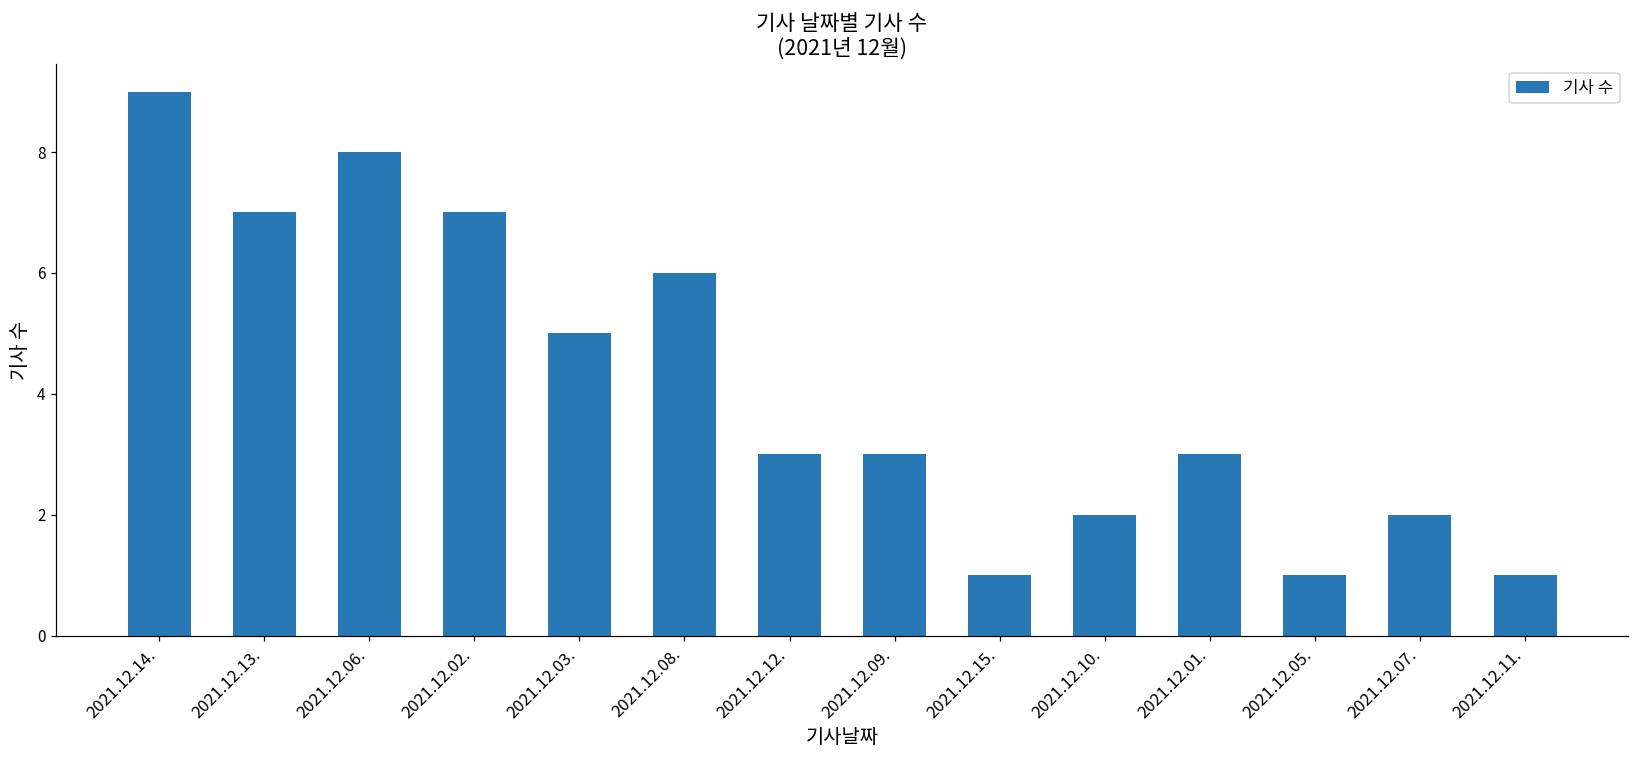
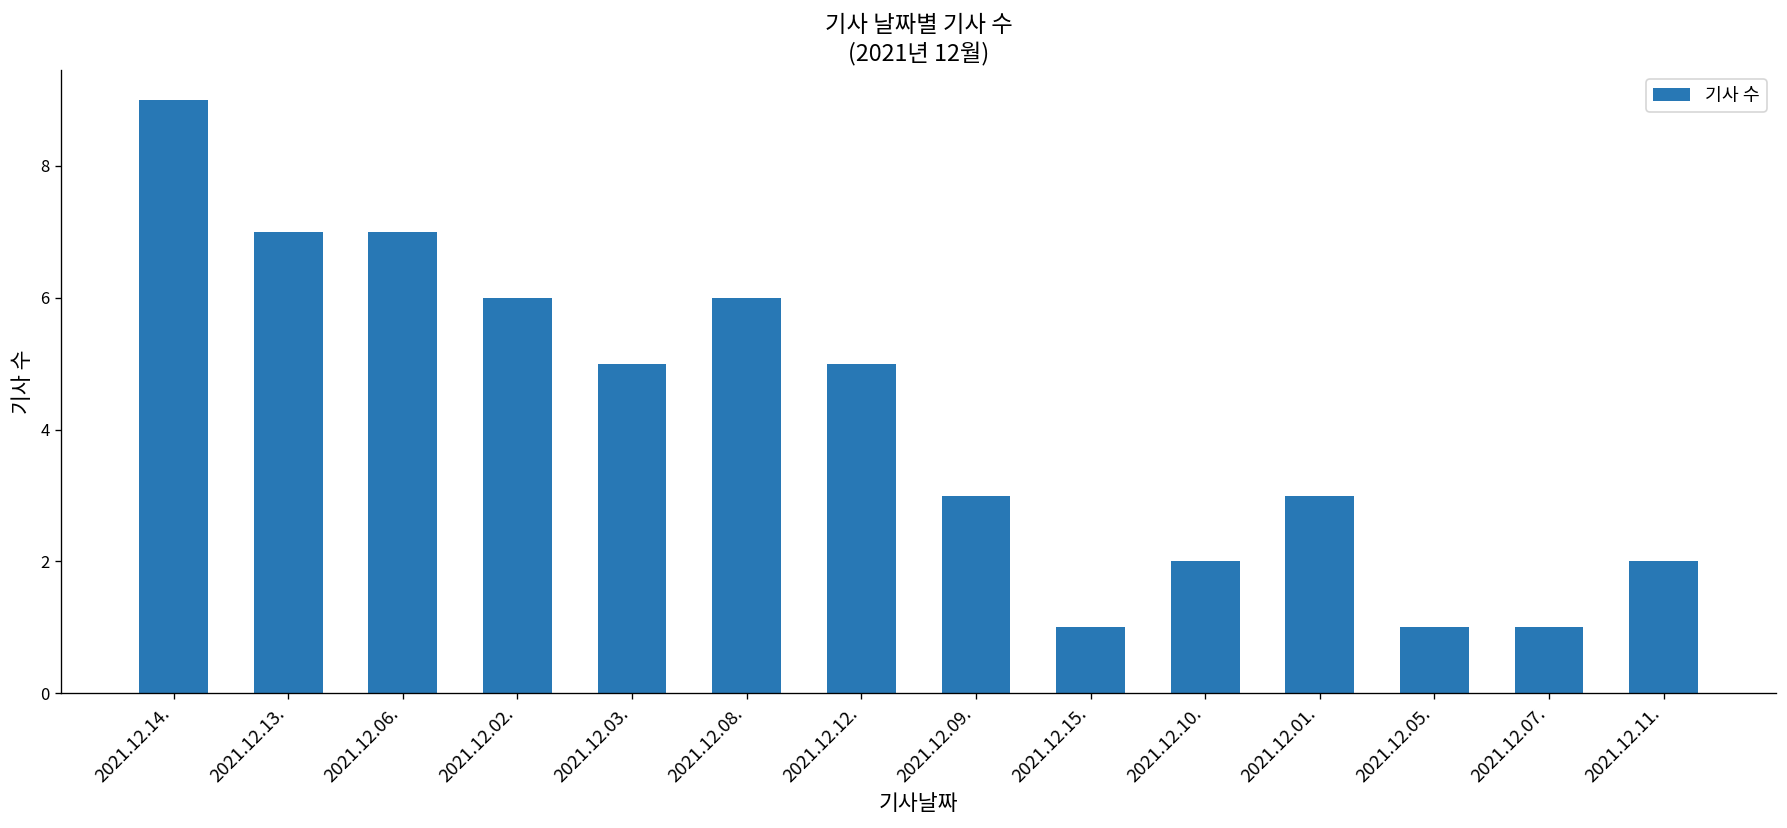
2021.12.06.: 8 -> 7
2021.12.02.: 7 -> 6
2021.12.12.: 3 -> 5
2021.12.07.: 2 -> 1
2021.12.11.: 1 -> 2
